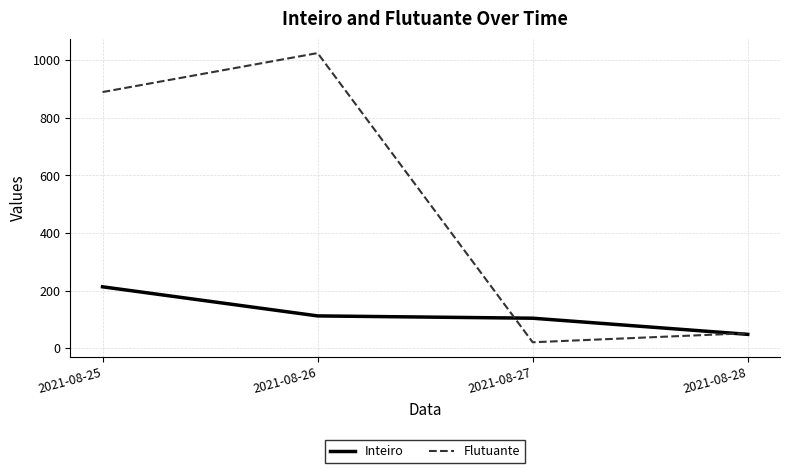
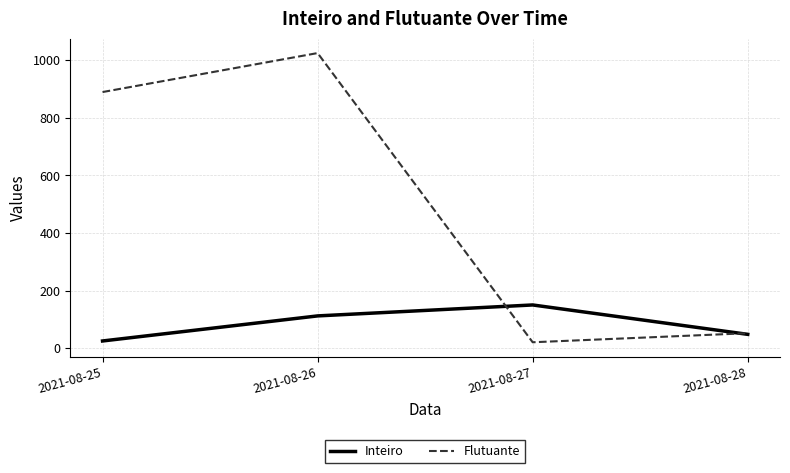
Inteiro, 2021-08-25: 210 -> 30
Inteiro, 2021-08-27: 100 -> 150
